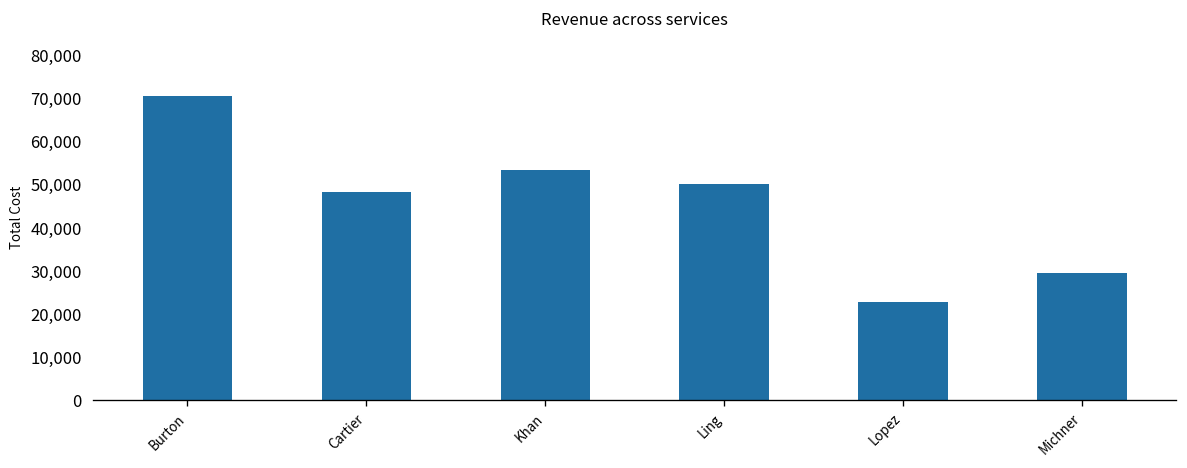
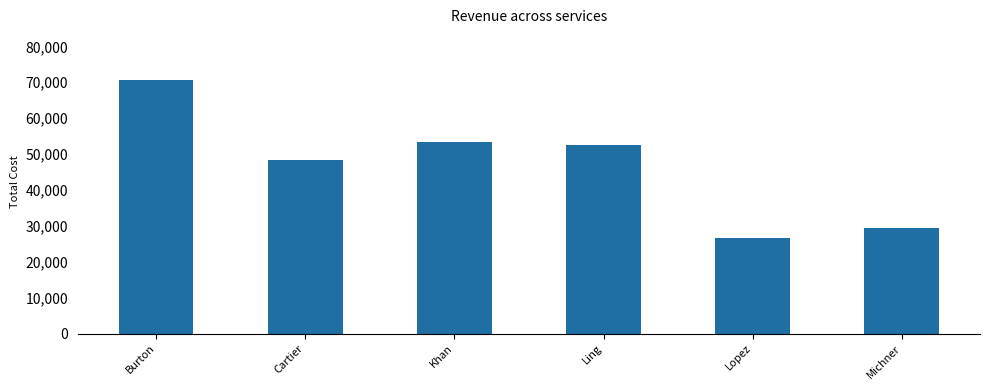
Ling: 50,000 -> 52,000
Lopez: 23,000 -> 27,000
